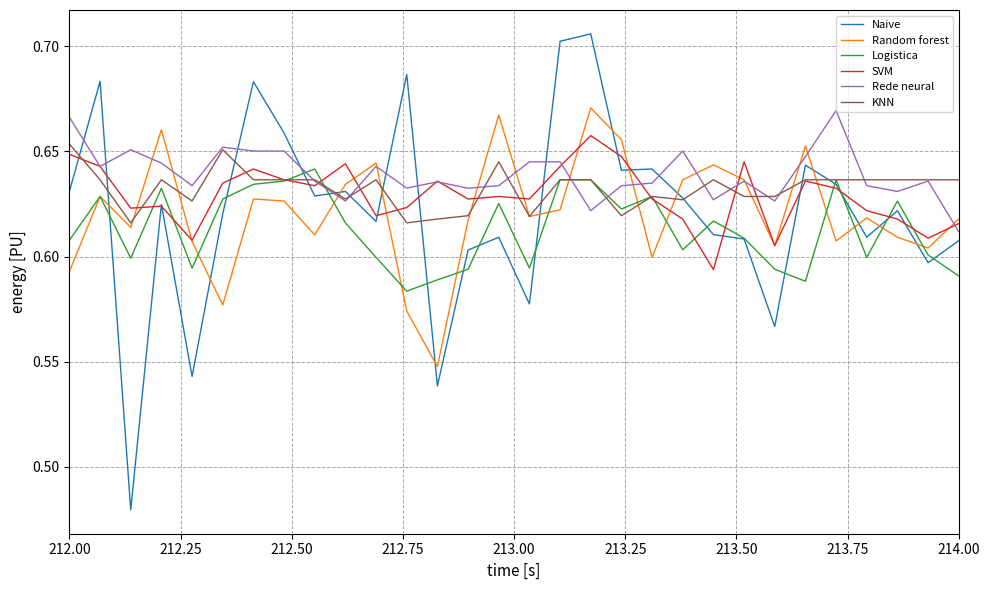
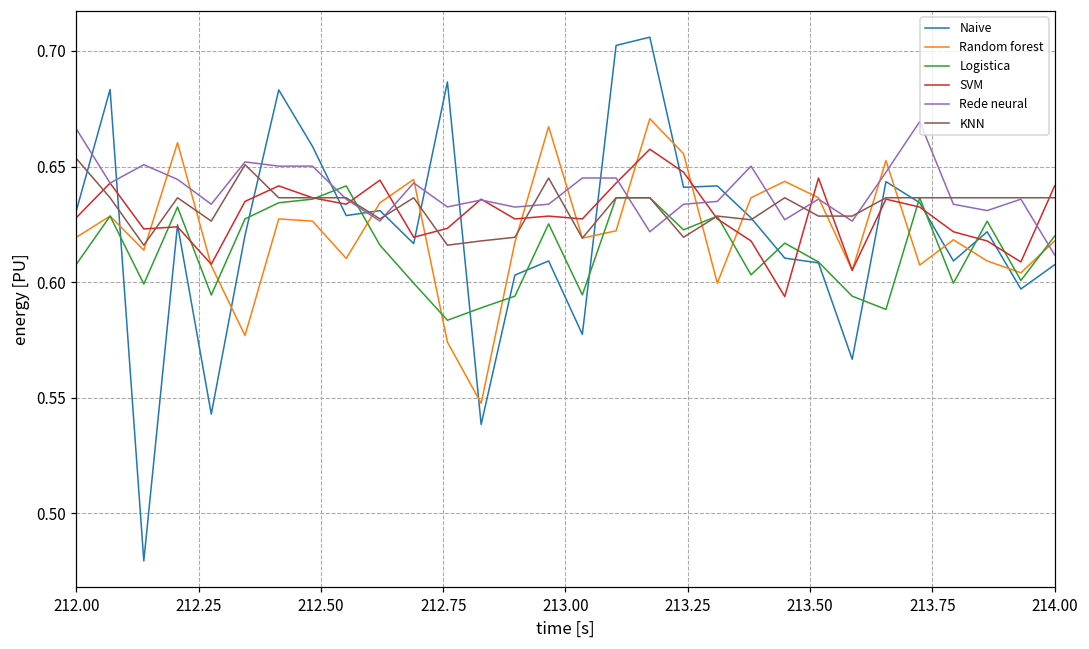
Random forest, 212.00: 0.593 -> 0.619
SVM, 212.00: 0.649 -> 0.628
Logistica, 214.00: 0.591 -> 0.620
SVM, 214.00: 0.616 -> 0.642
